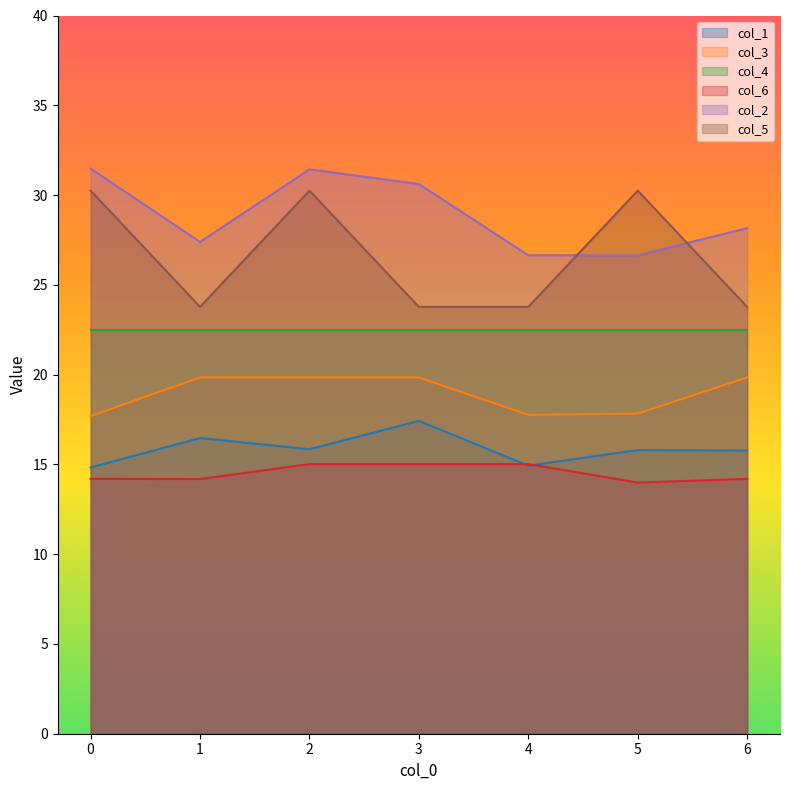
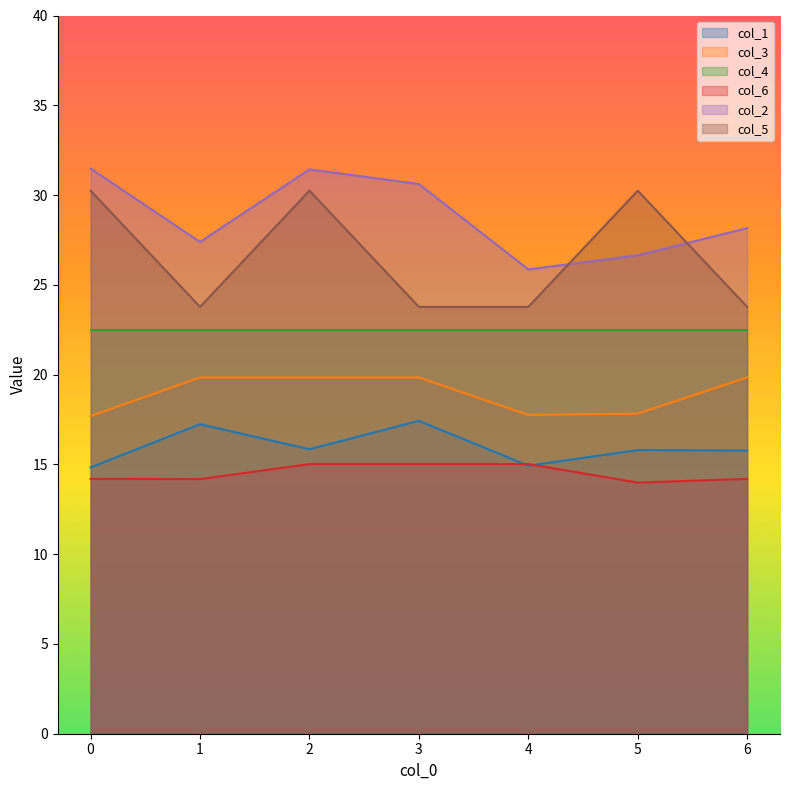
col_1, 1: 16.5 -> 17.2
col_2, 4: 26.6 -> 25.9
